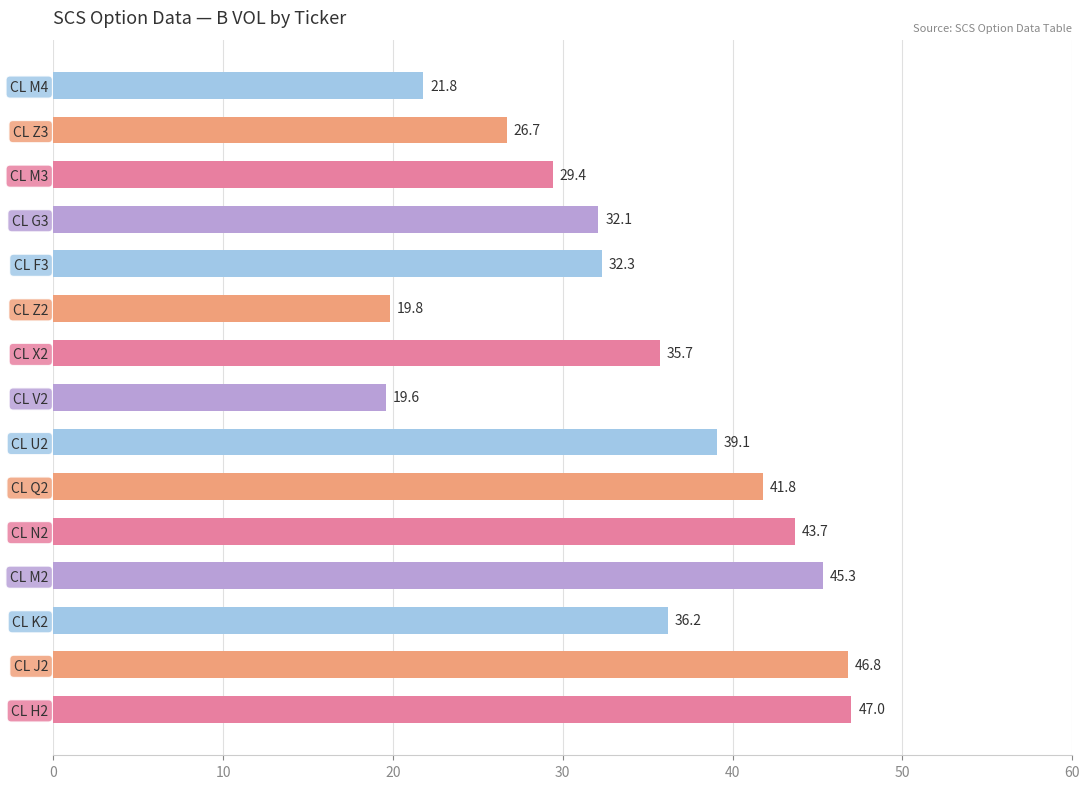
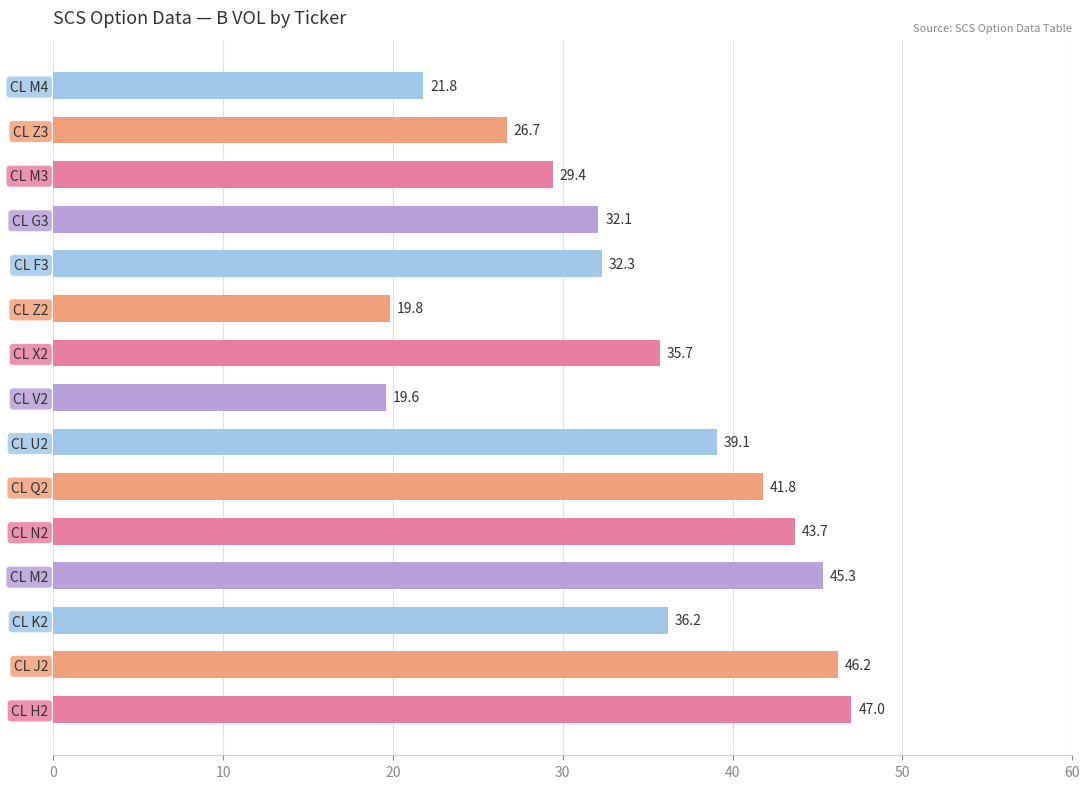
CL J2: 46.8 -> 46.2
